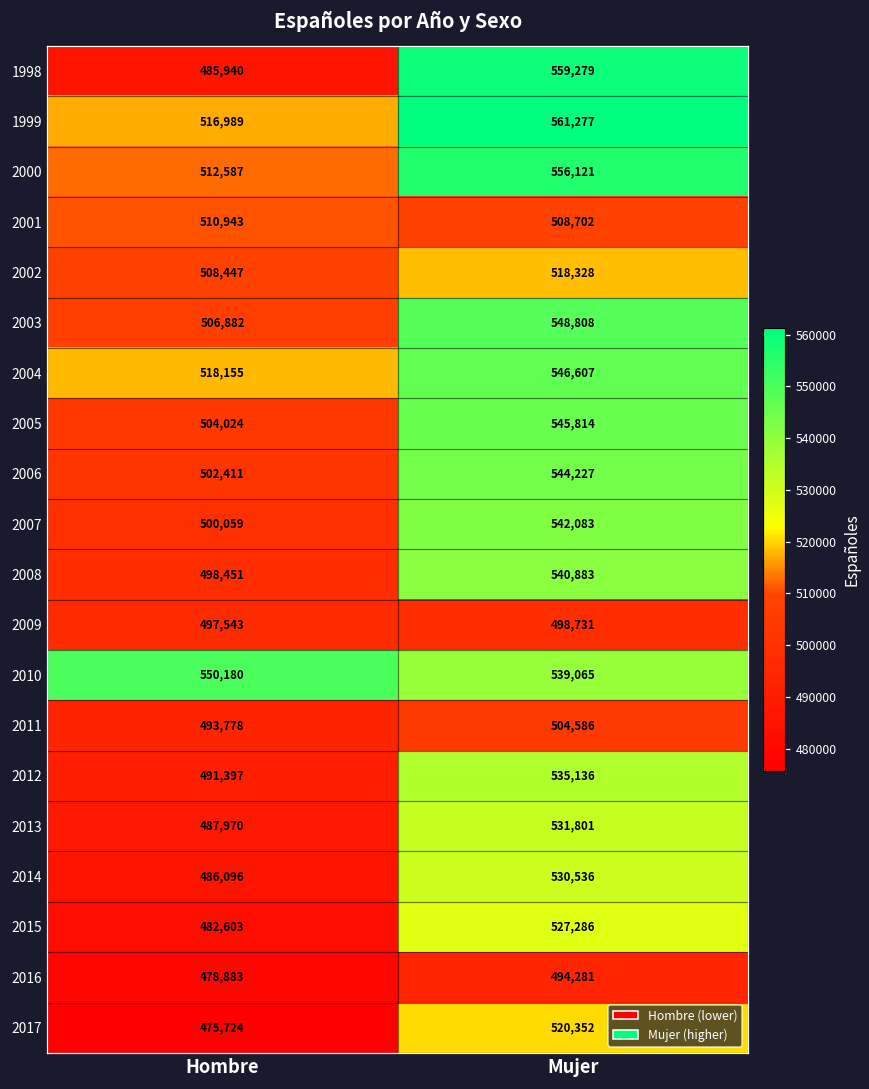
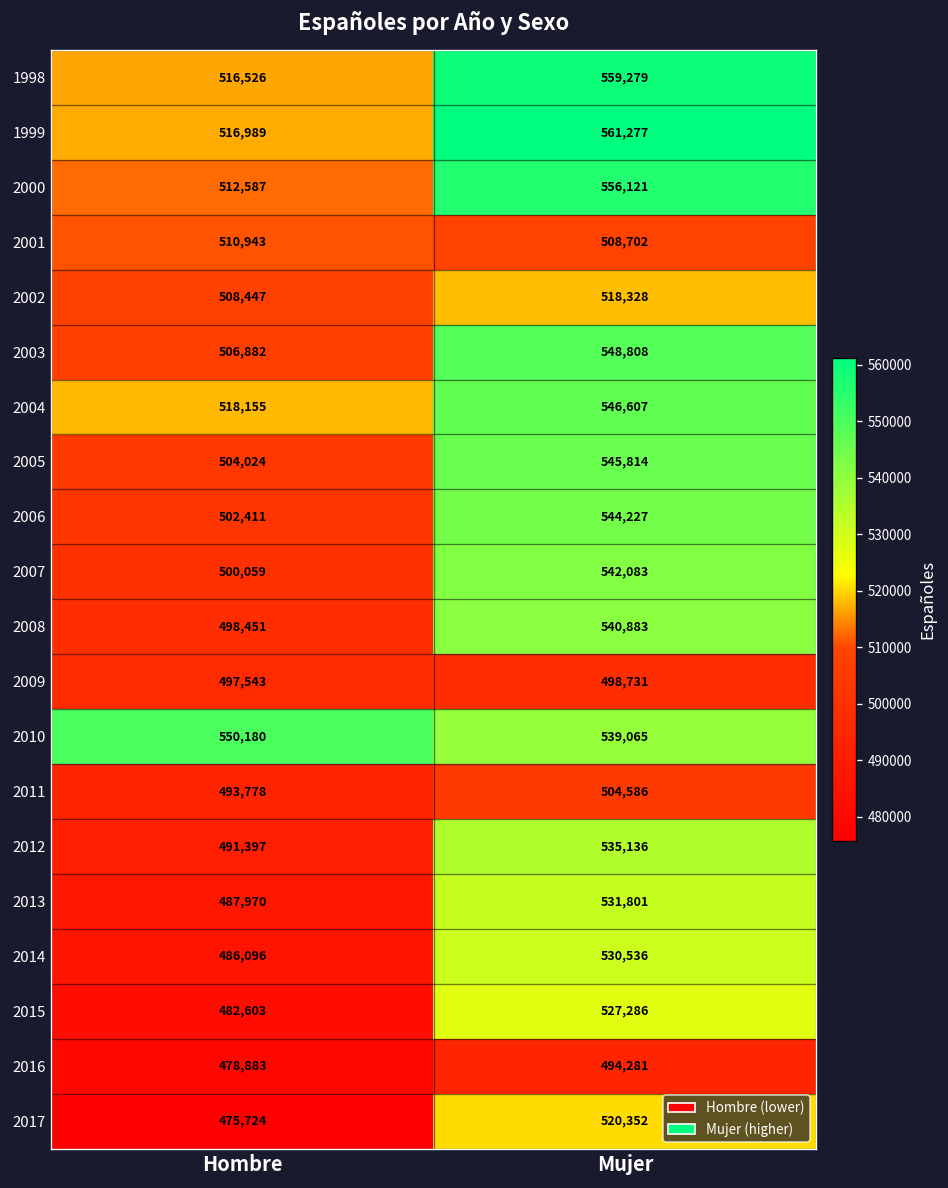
1998, Hombre: 485,940 -> 516,526
